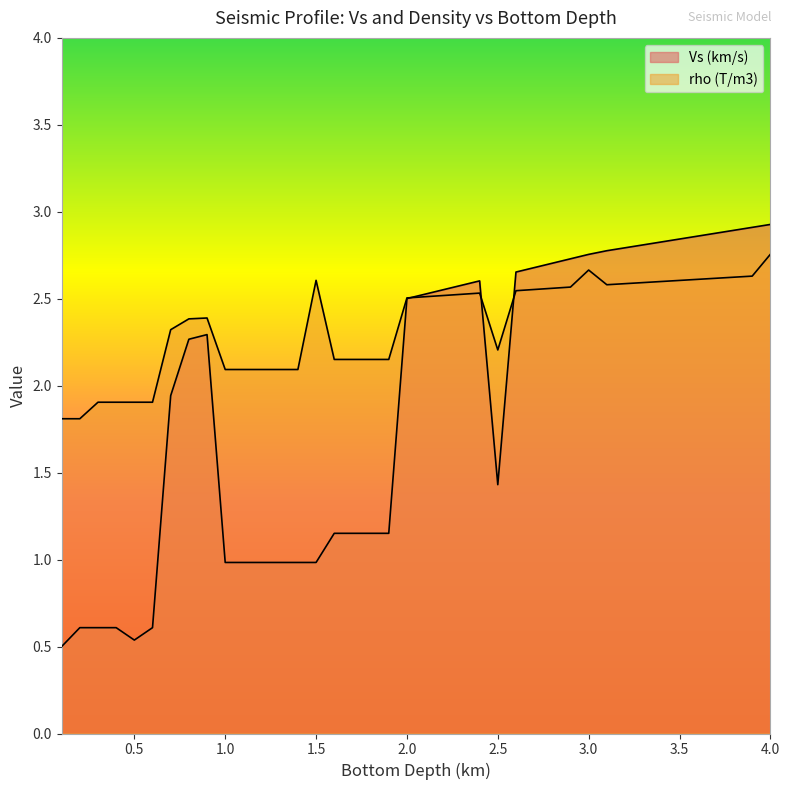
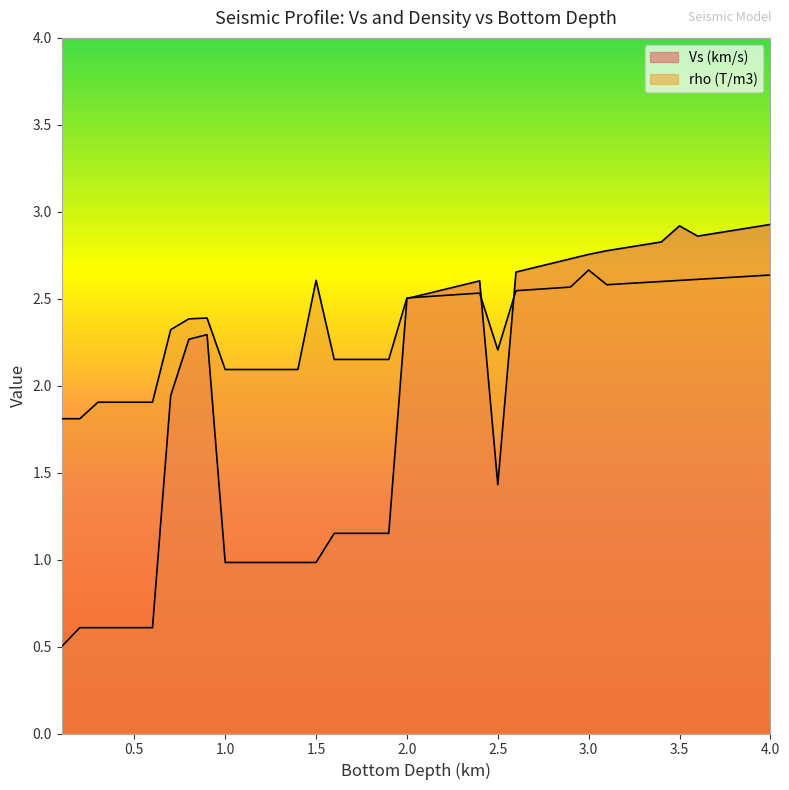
Vs (km/s), 0.5: 0.54 -> 0.61
Vs (km/s), 3.5: 2.84 -> 2.92
rho (T/m3), 4.0: 2.76 -> 2.64
